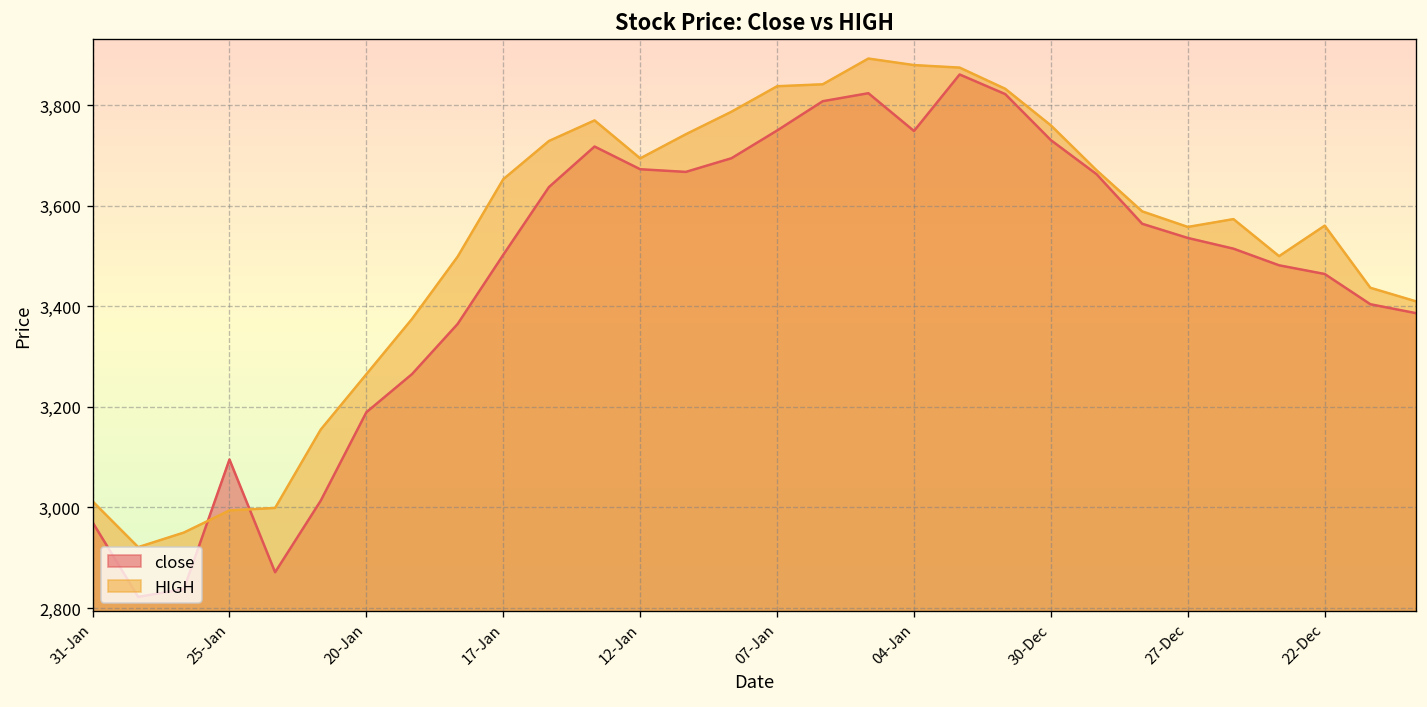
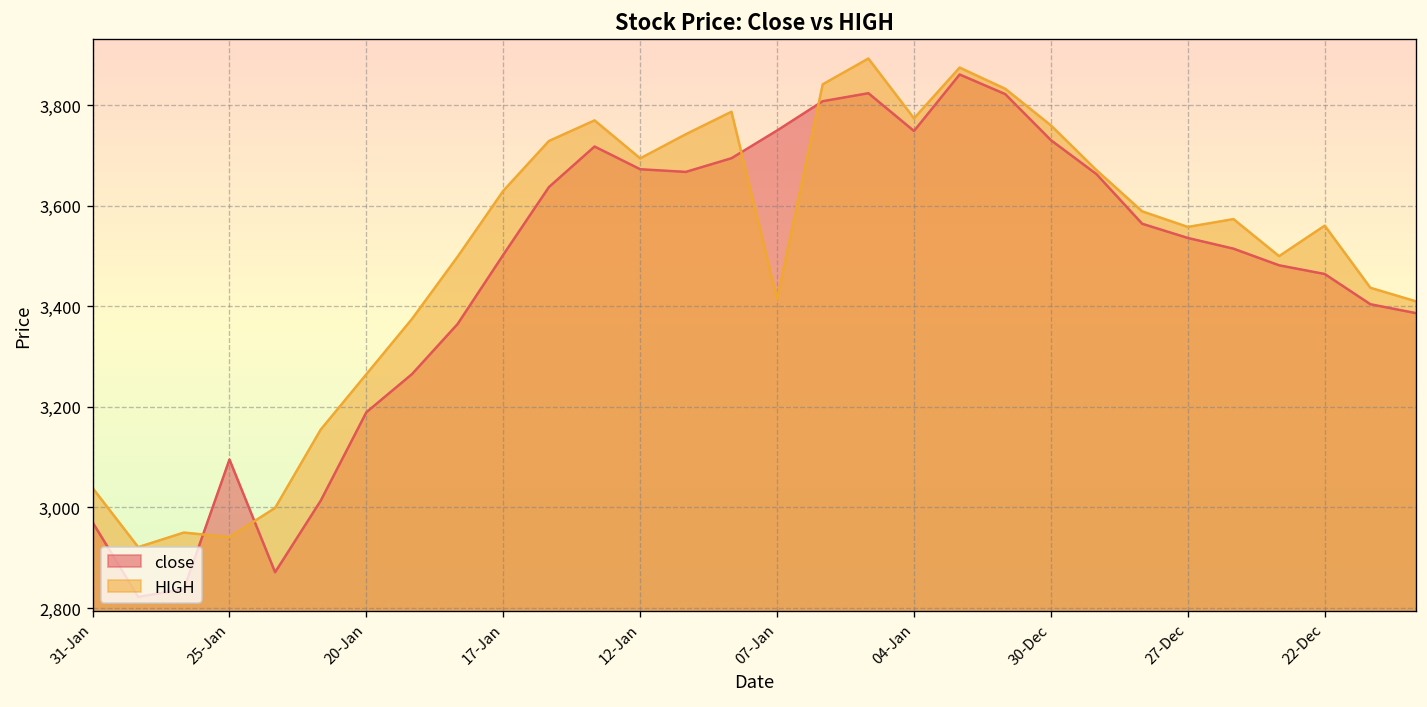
HIGH, 31-Jan: 3,010 -> 3,040
HIGH, 25-Jan: 2,990 -> 2,940
HIGH, 17-Jan: 3,650 -> 3,630
HIGH, 07-Jan: 3,840 -> 3,410
HIGH, 04-Jan: 3,880 -> 3,770
